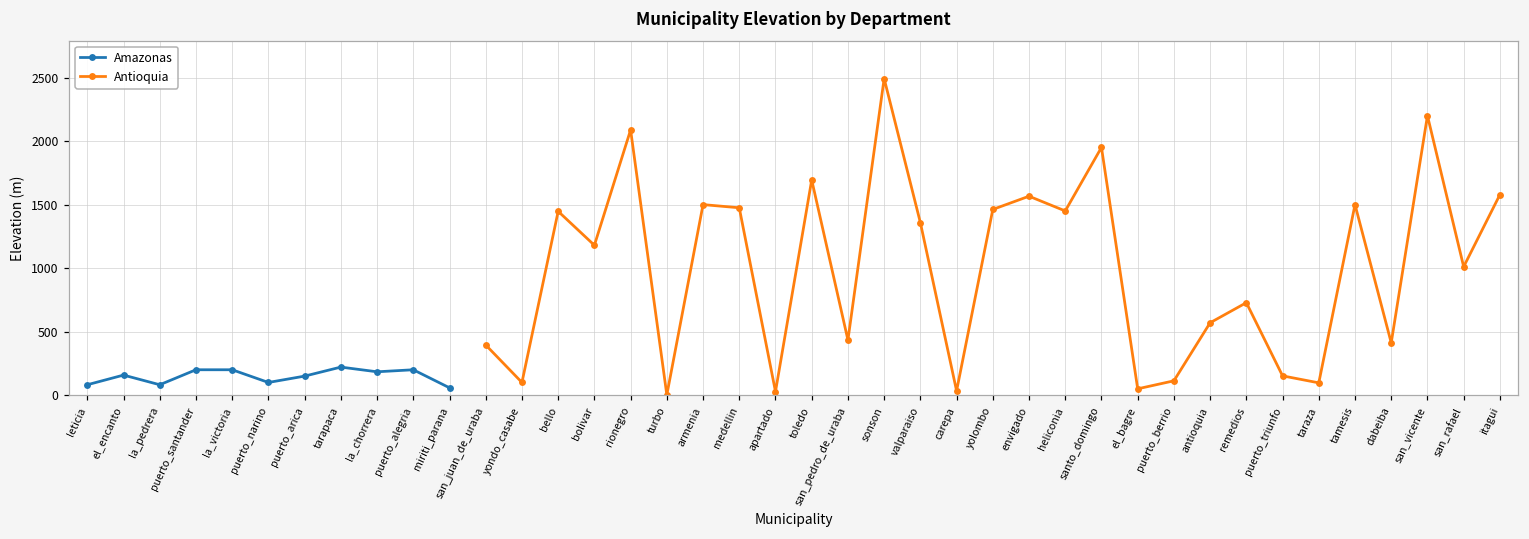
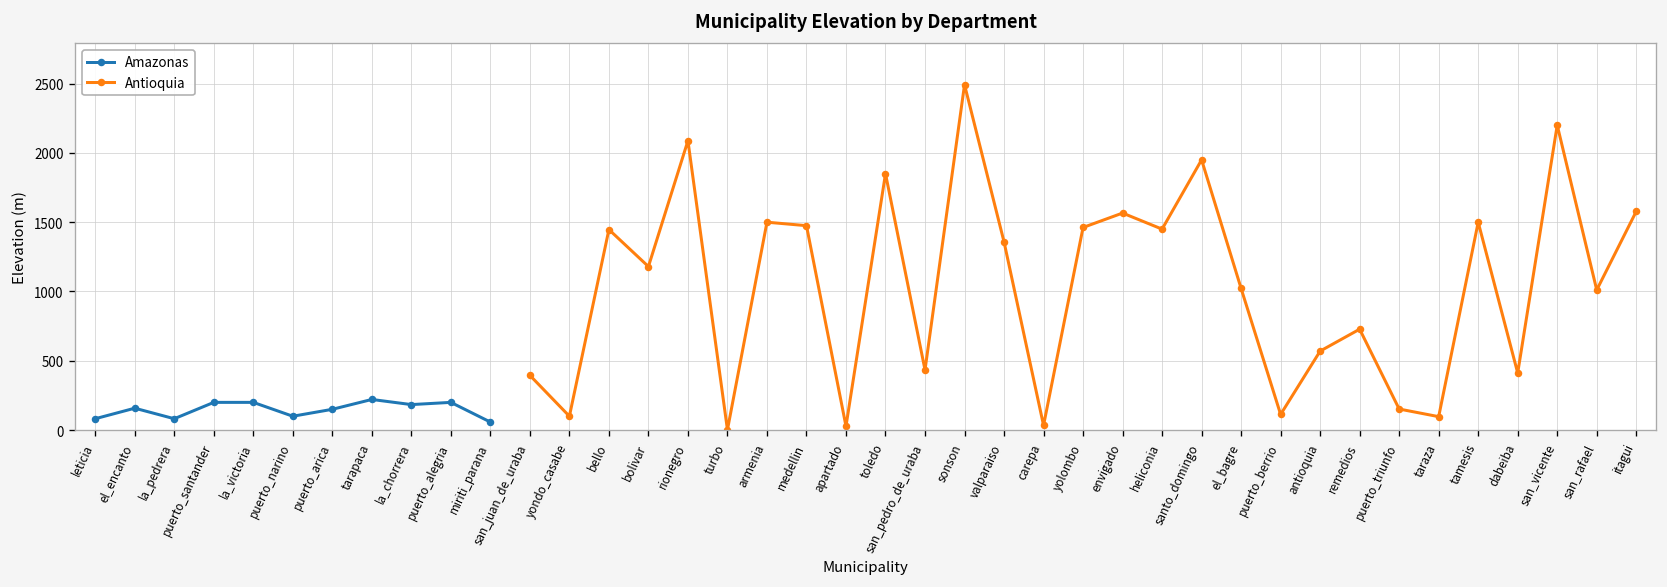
Antioquia, toledo: 1690 -> 1850
Antioquia, el_bagre: 50 -> 1020
